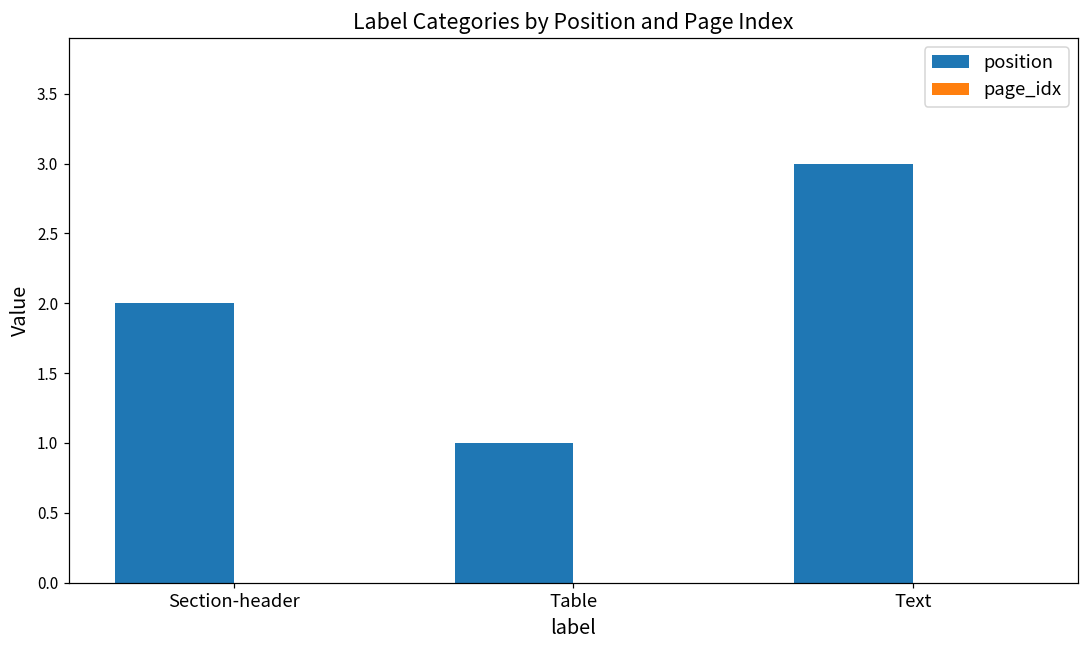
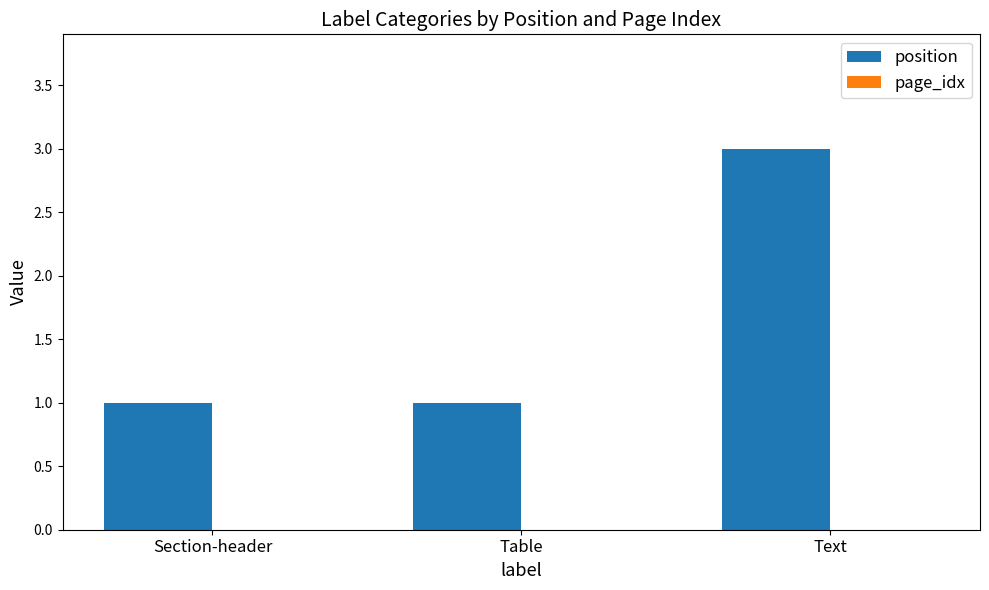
position, Section-header: 2 -> 1
